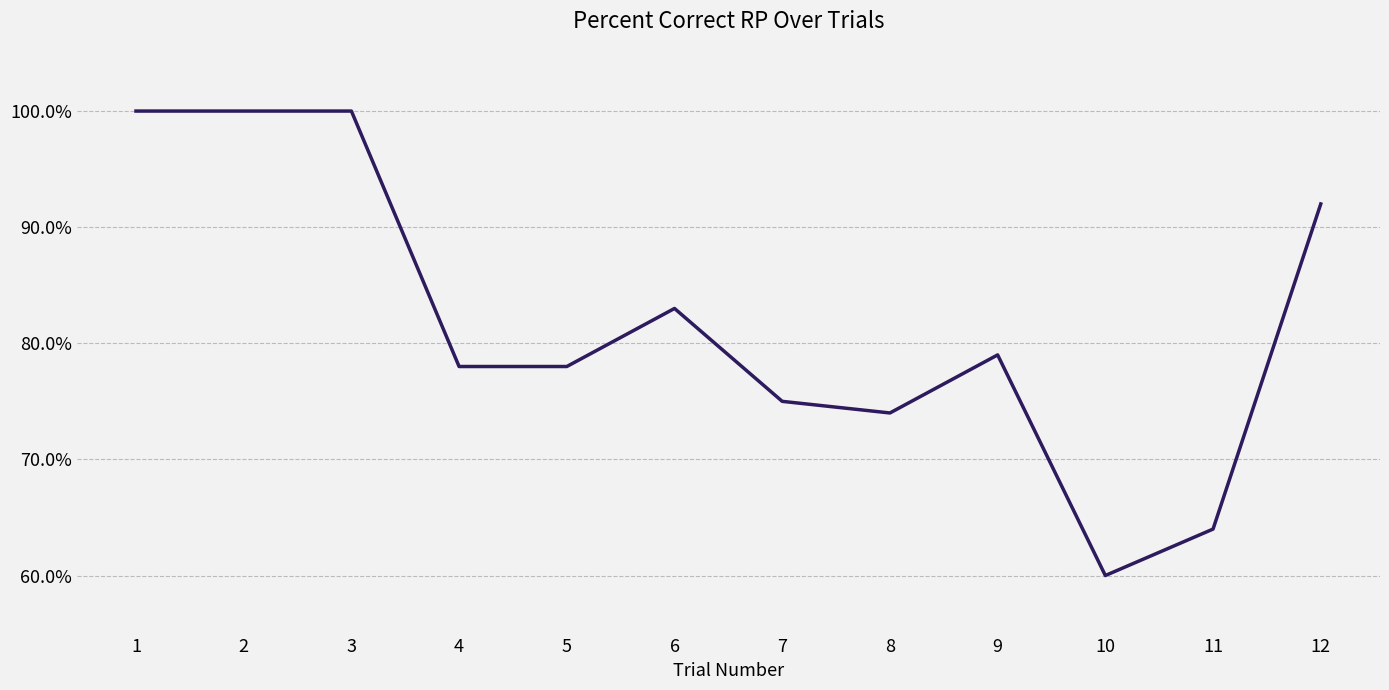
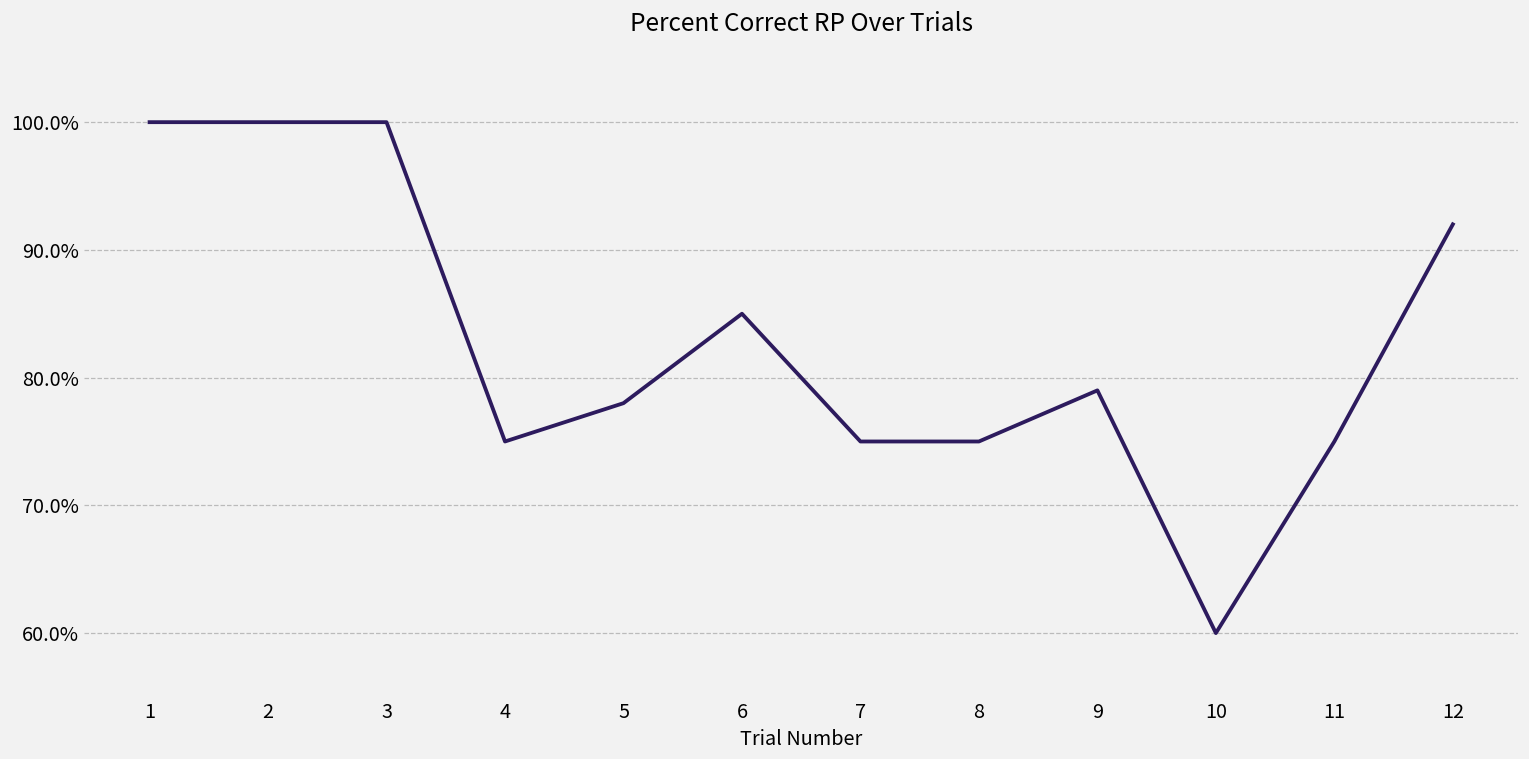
4: 78% -> 75%
6: 83% -> 85%
8: 74% -> 75%
11: 64% -> 75%
